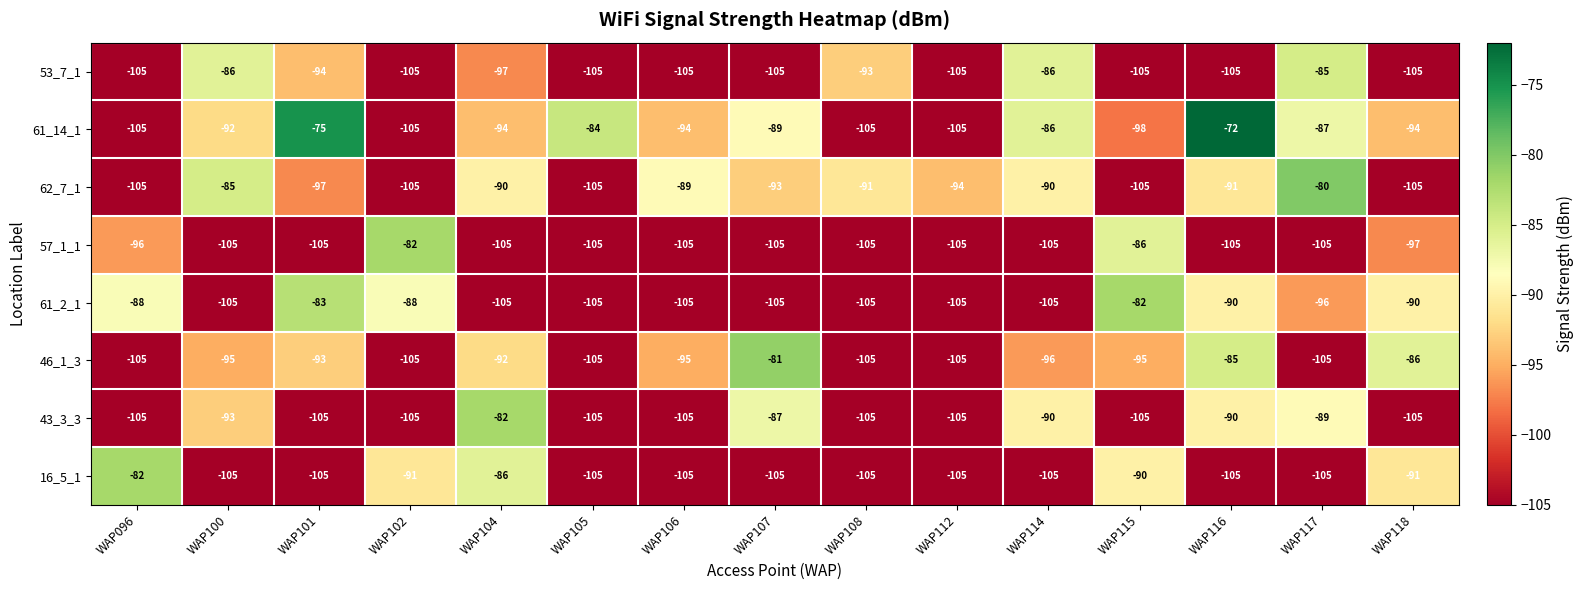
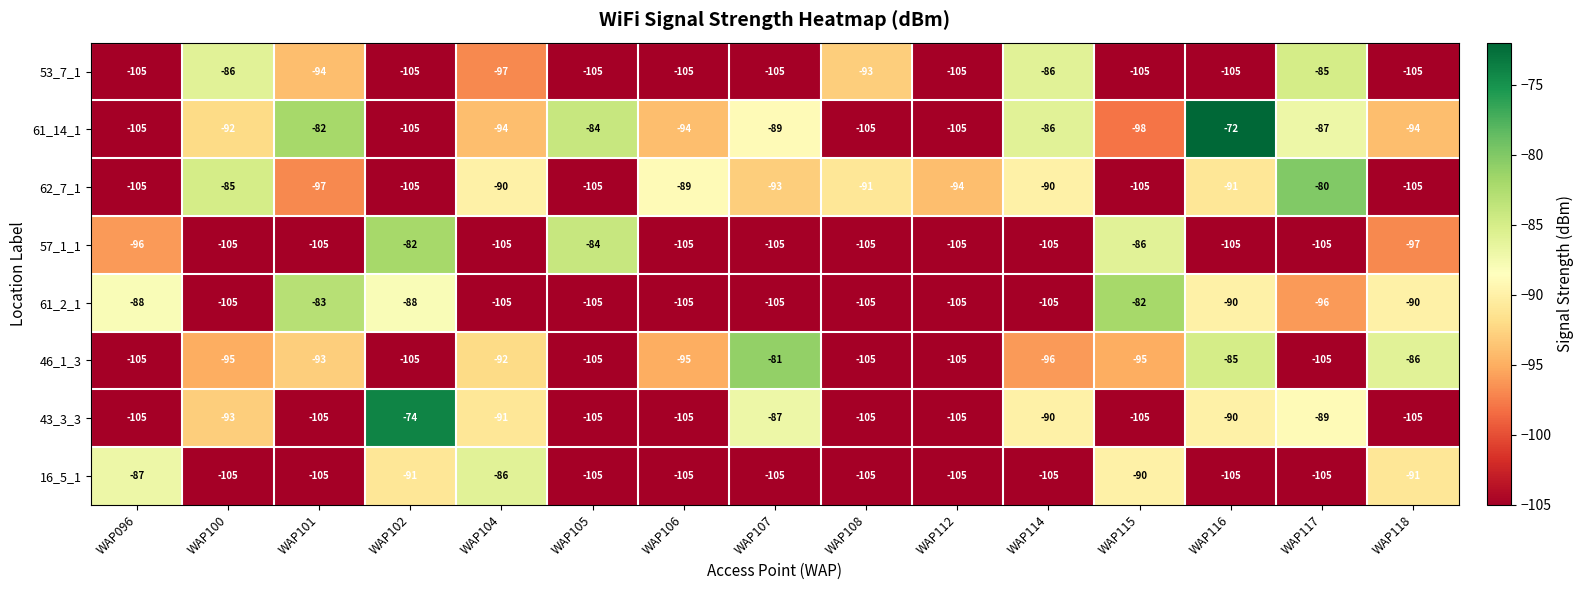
61_14_1, WAP101: -75 -> -82
57_1_1, WAP105: -105 -> -84
43_3_3, WAP102: -105 -> -74
43_3_3, WAP104: -82 -> -91
16_5_1, WAP096: -82 -> -87
